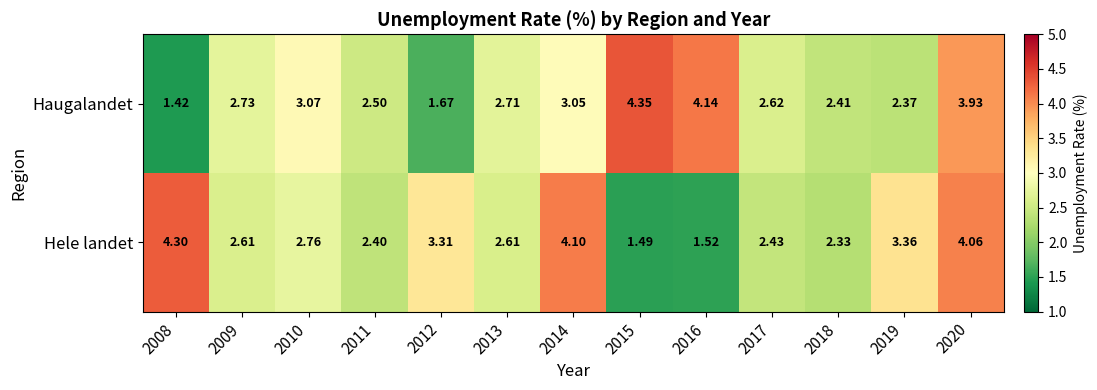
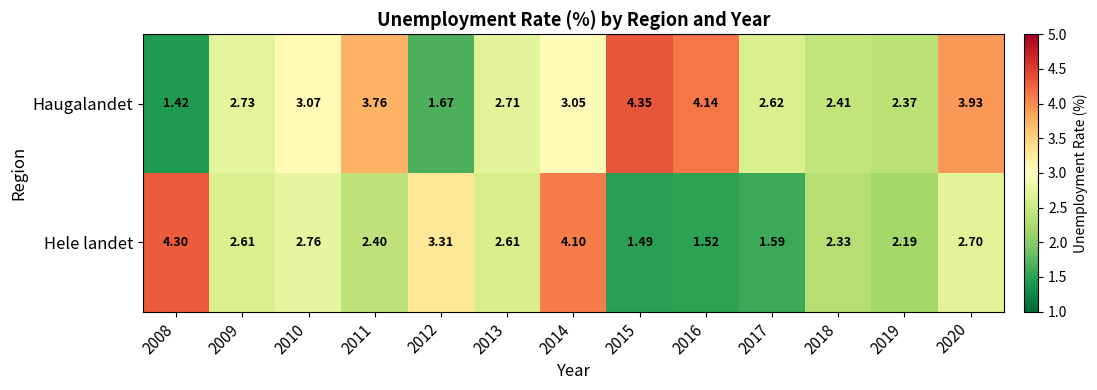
Haugalandet, 2011: 2.50 -> 3.76
Hele landet, 2017: 2.43 -> 1.59
Hele landet, 2019: 3.36 -> 2.19
Hele landet, 2020: 4.06 -> 2.70
